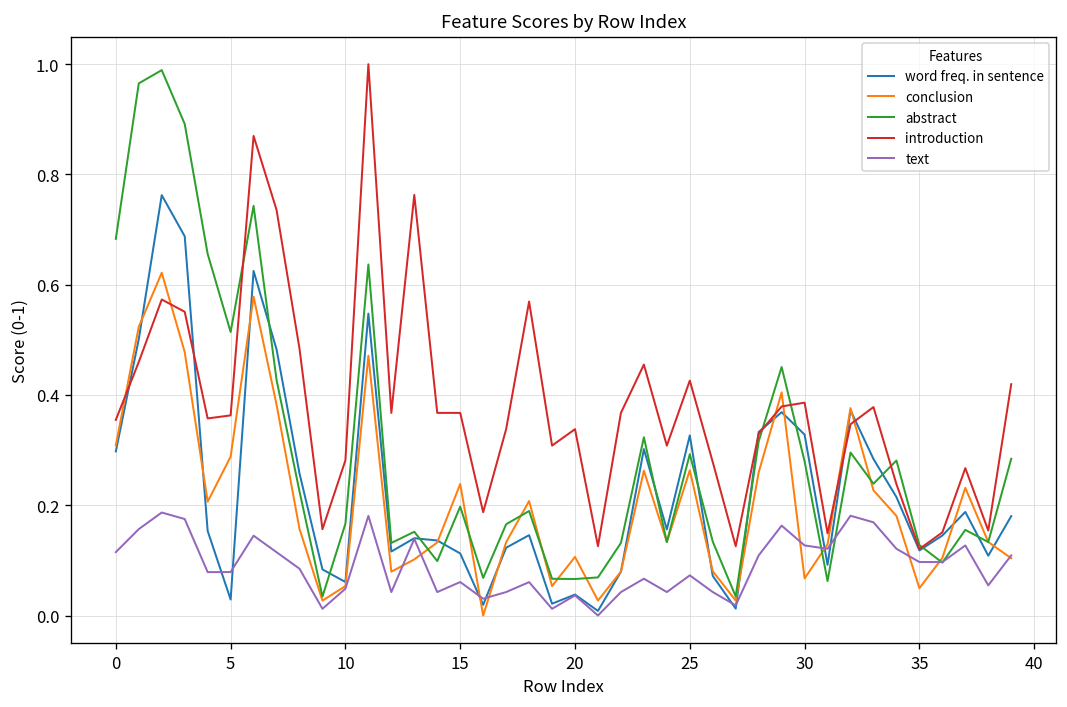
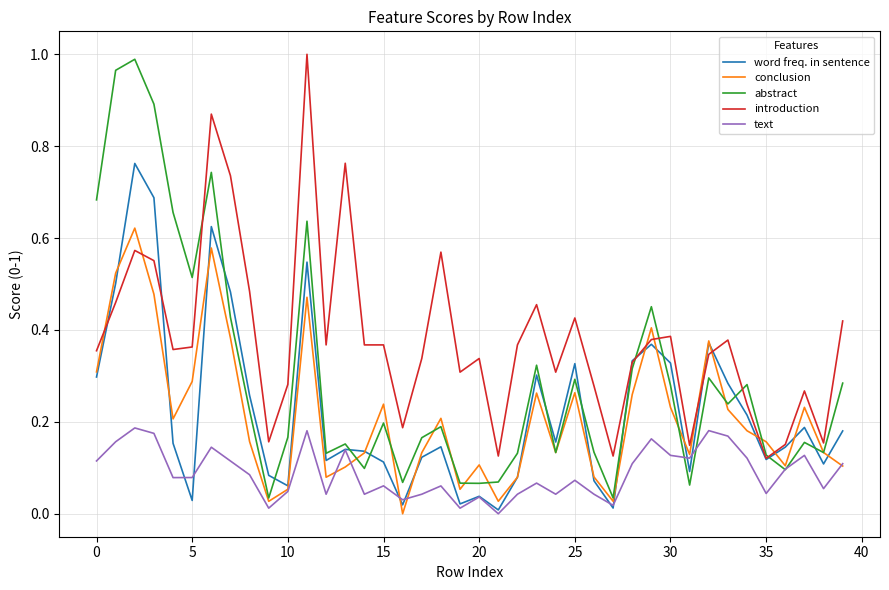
conclusion, 30: 0.07 -> 0.23
conclusion, 35: 0.05 -> 0.16
text, 35: 0.10 -> 0.04
